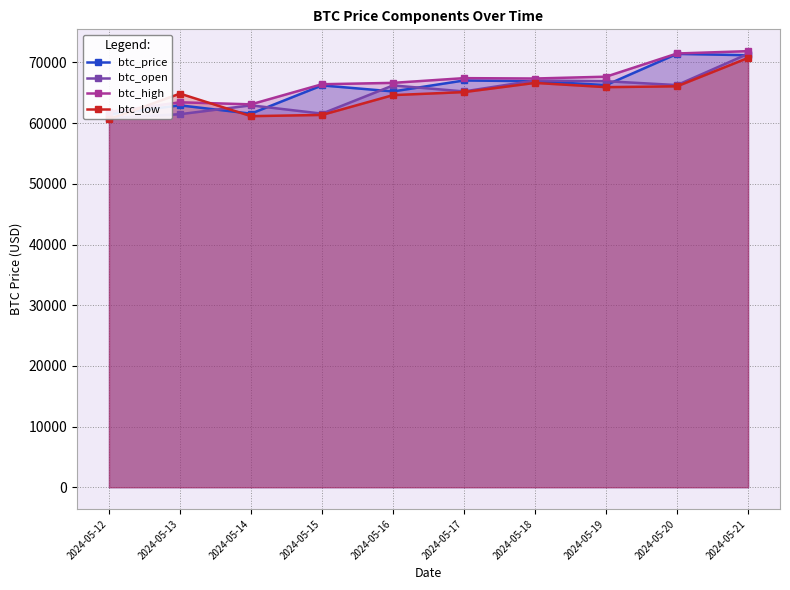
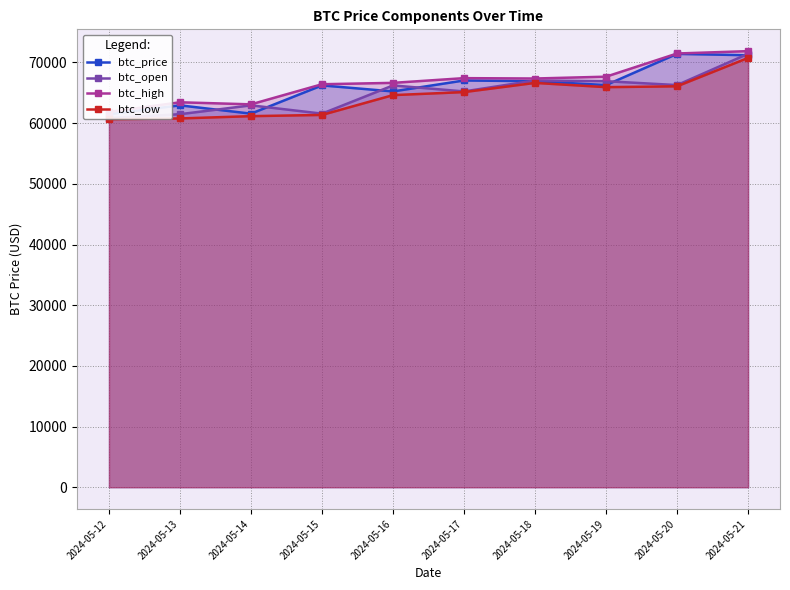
btc_low, 2024-05-13: 65000 -> 61000
